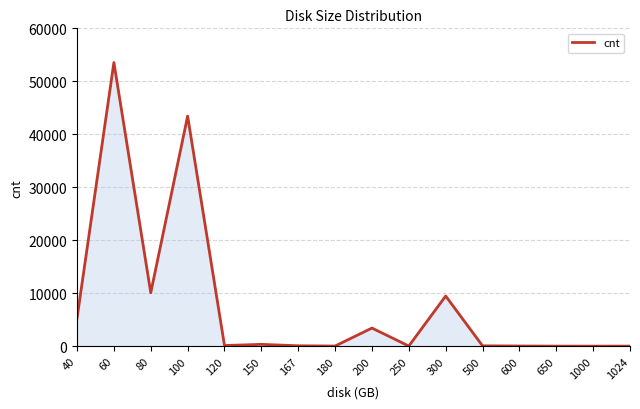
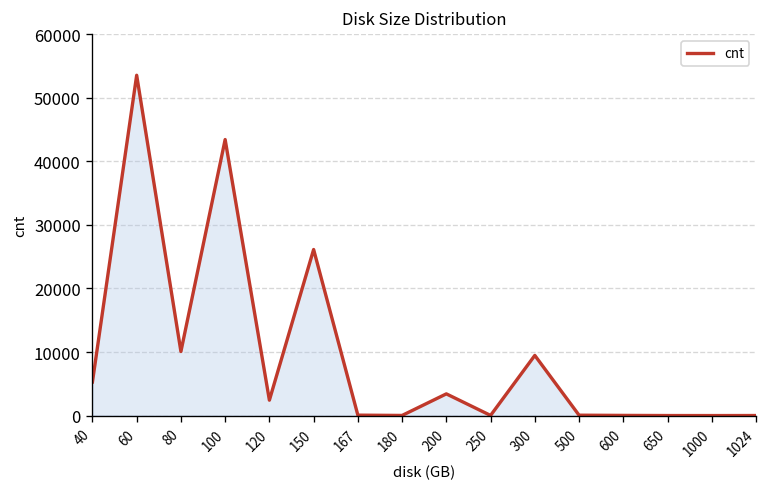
120: 0 -> 2000
150: 0 -> 26000
